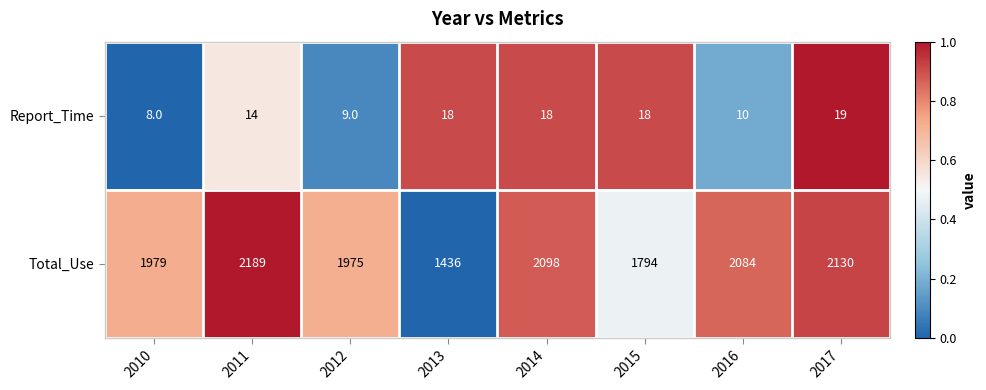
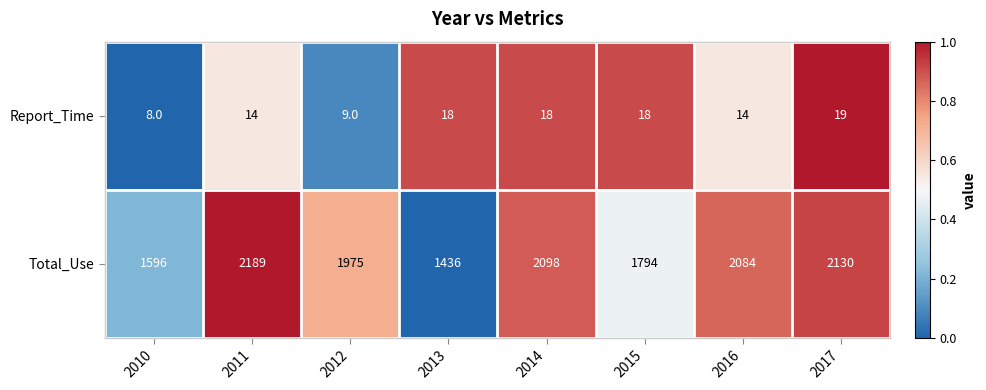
Report_Time, 2016: 10 -> 14
Total_Use, 2010: 1979 -> 1596
